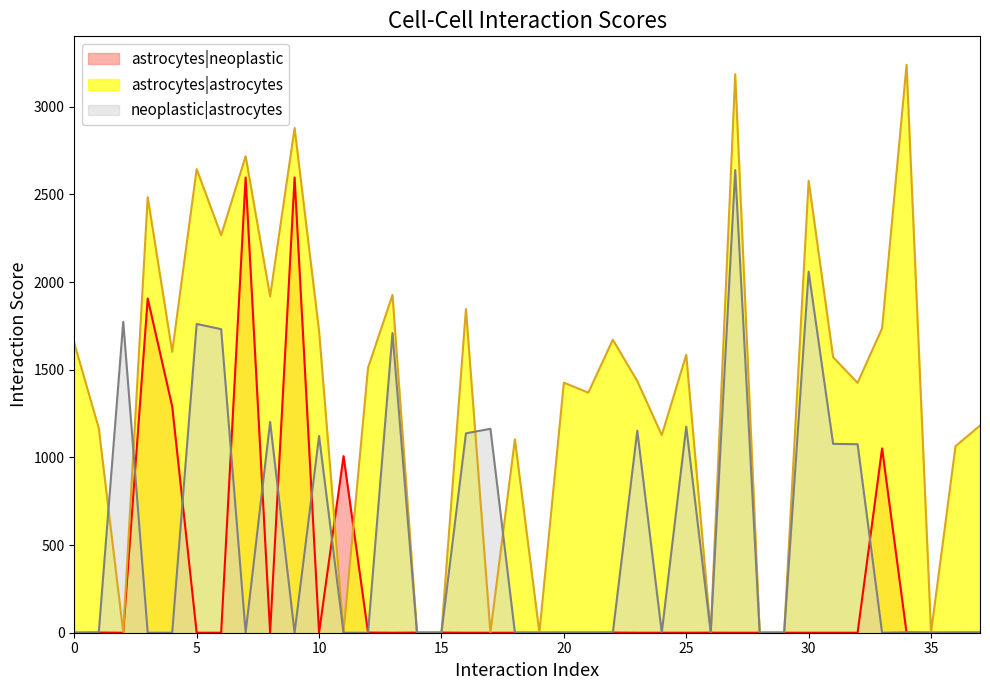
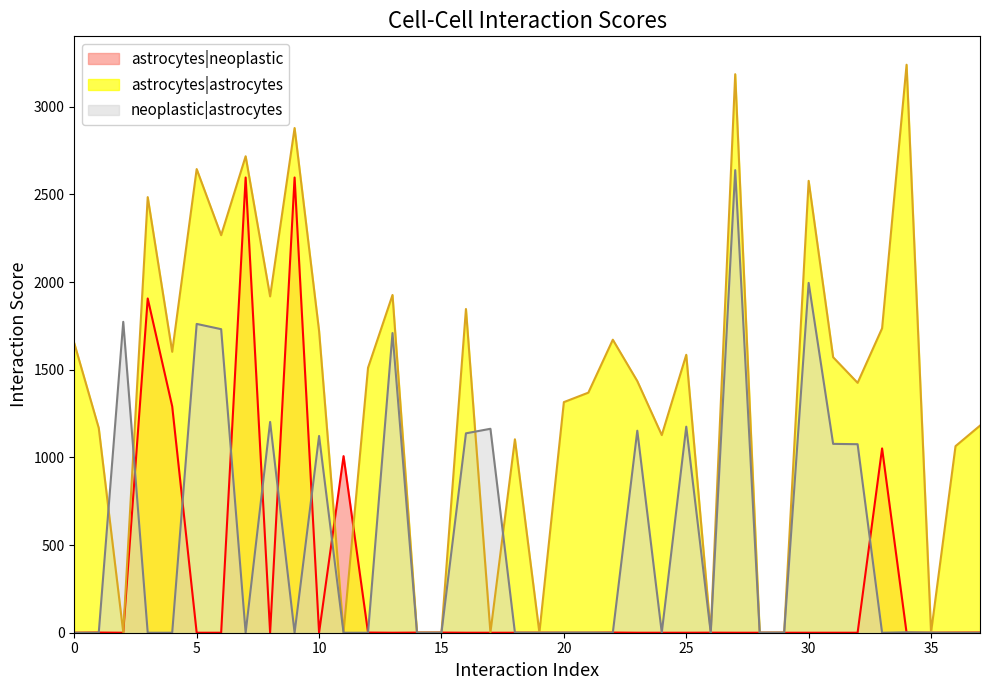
astrocytes|astrocytes, 20: 1430 -> 1320
neoplastic|astrocytes, 30: 2060 -> 2000
